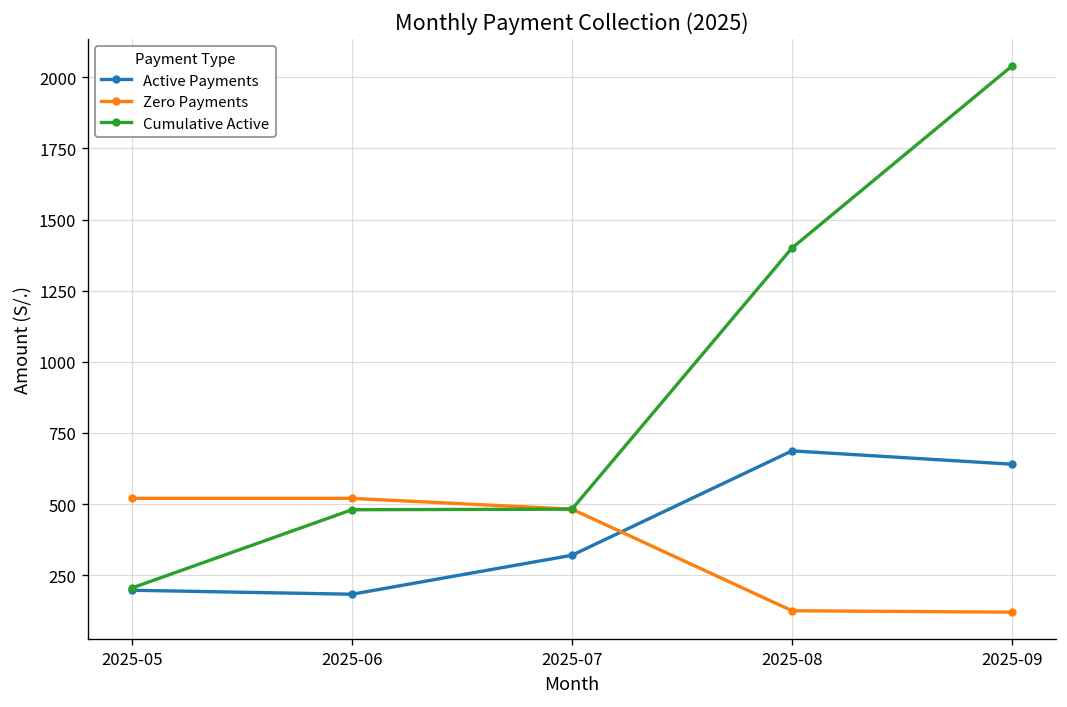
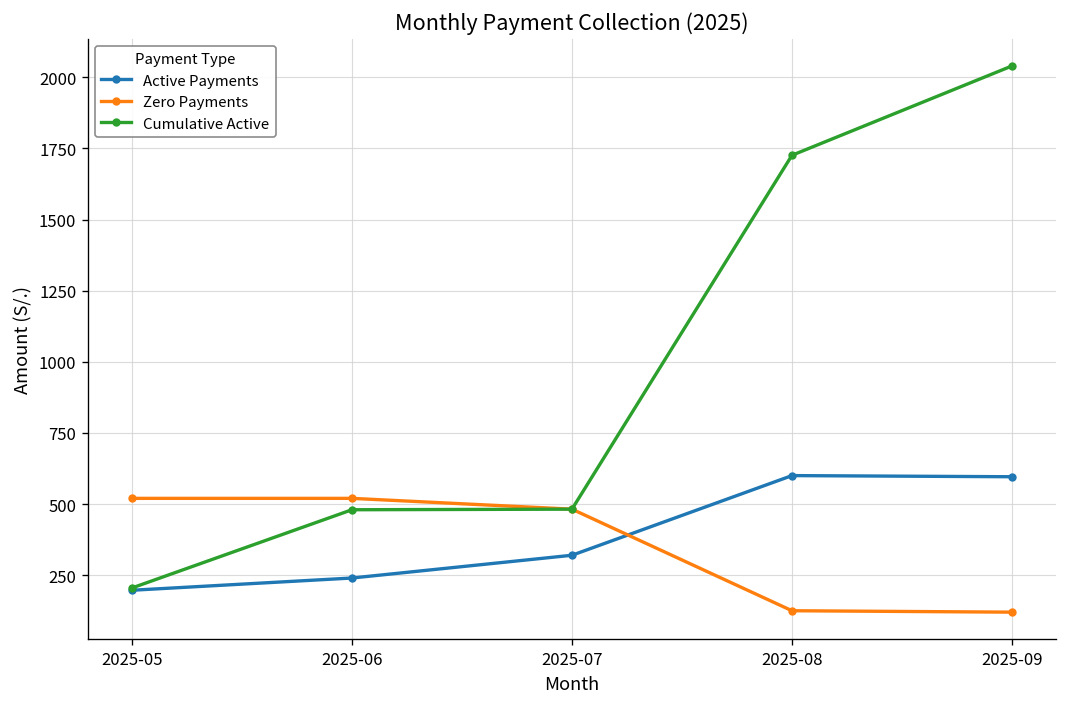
Active Payments, 2025-06: 180 -> 240
Active Payments, 2025-08: 690 -> 600
Cumulative Active, 2025-08: 1400 -> 1730
Active Payments, 2025-09: 640 -> 600
